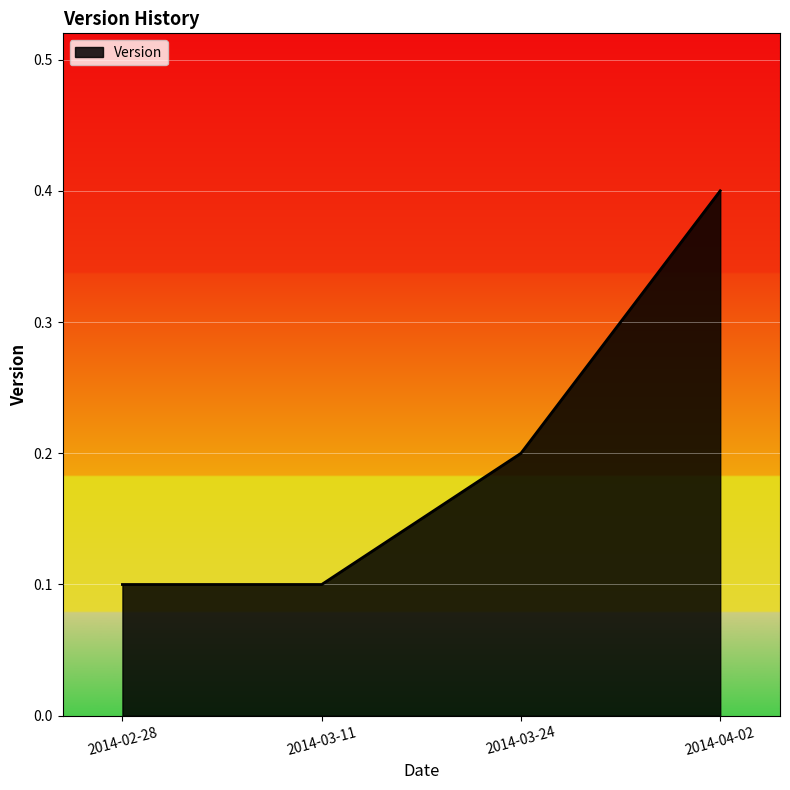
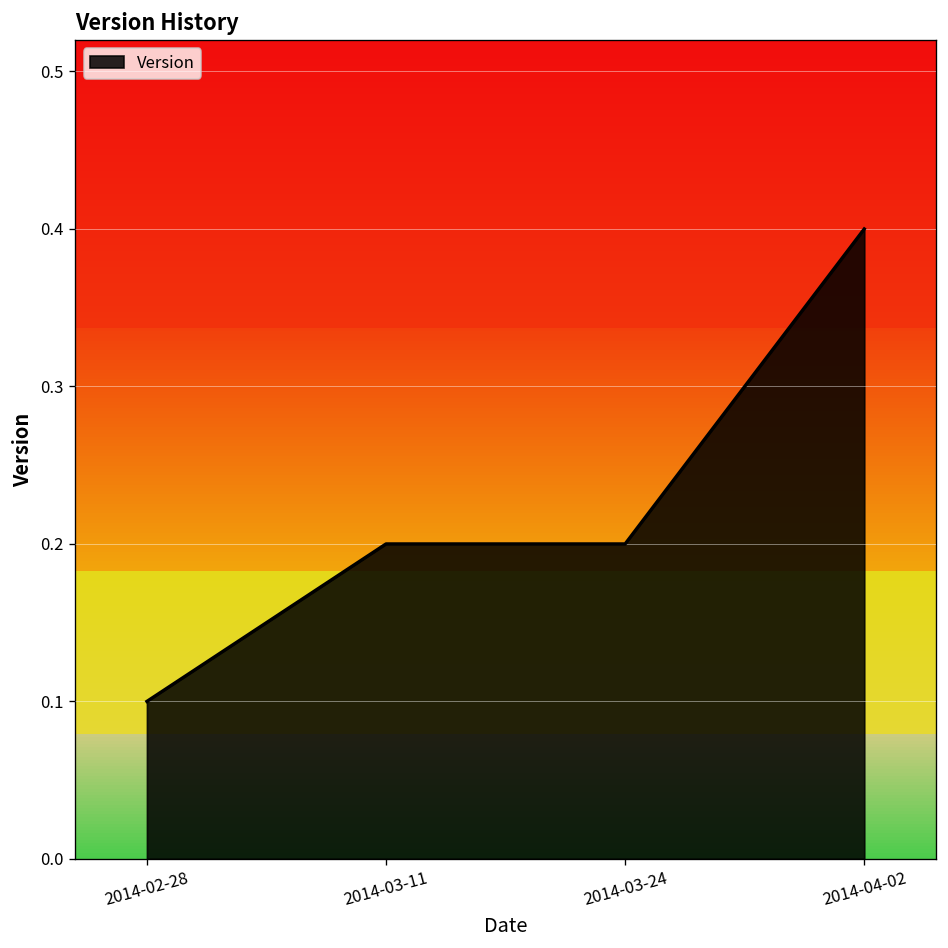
2014-03-11: 0.1 -> 0.2
